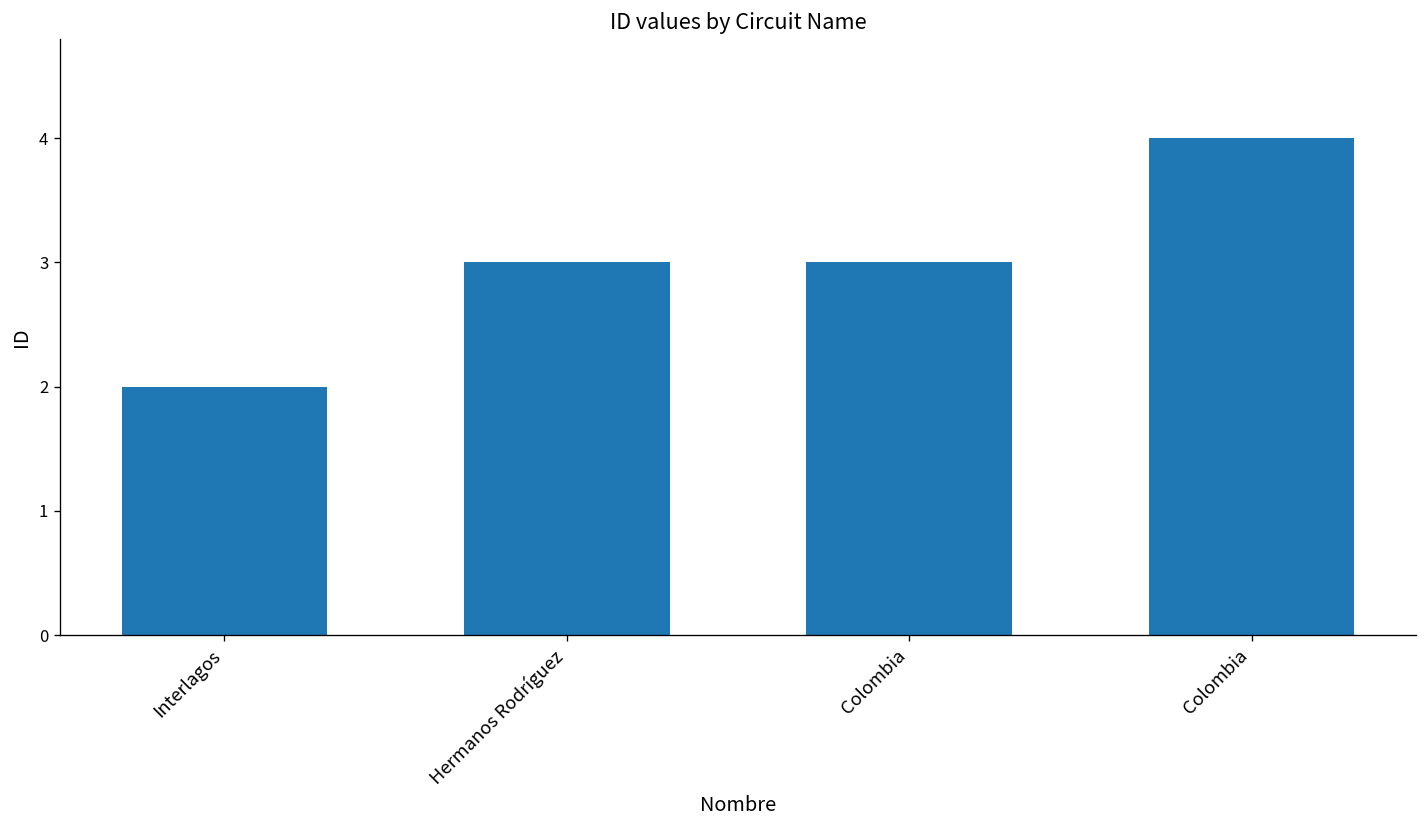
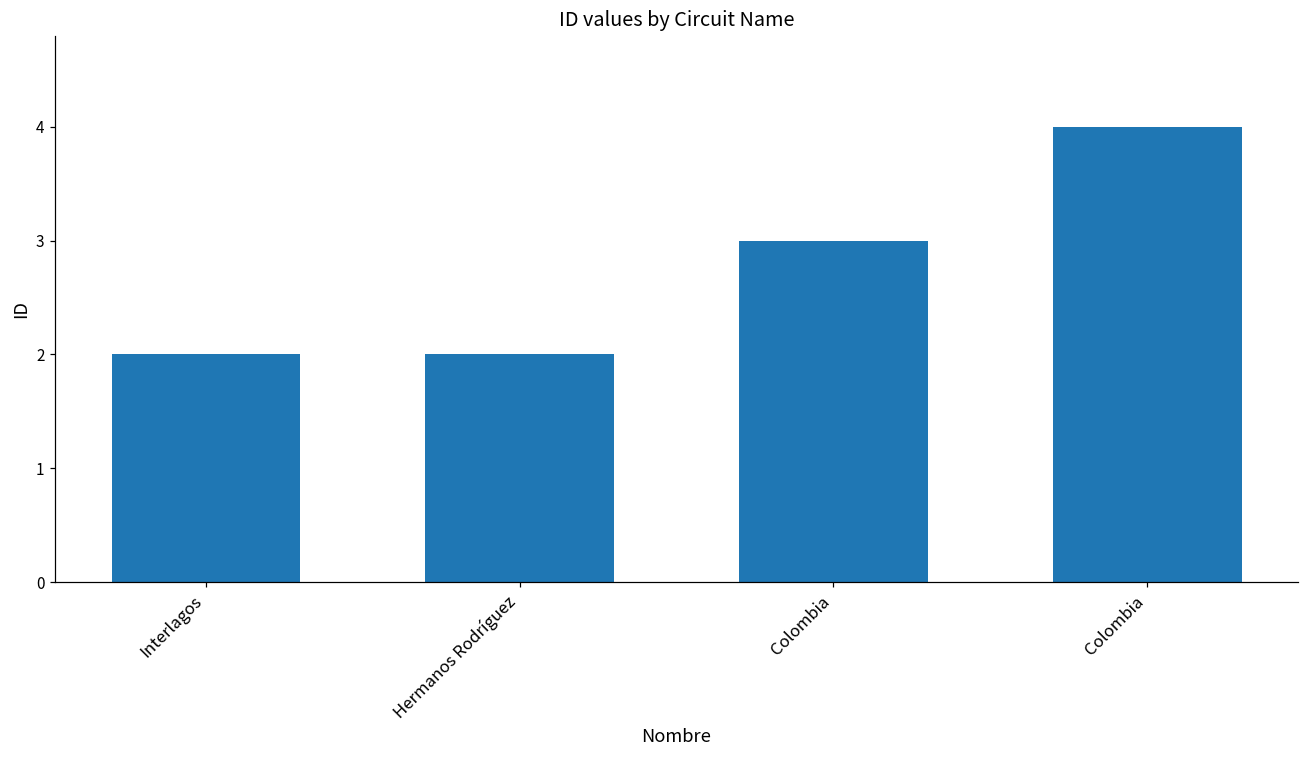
Hermanos Rodríguez: 3 -> 2
